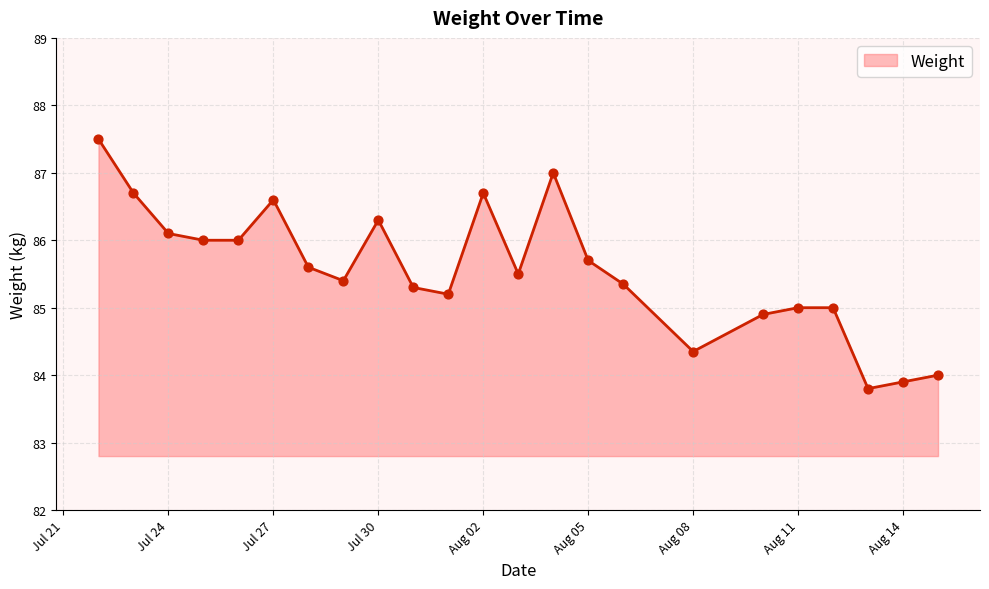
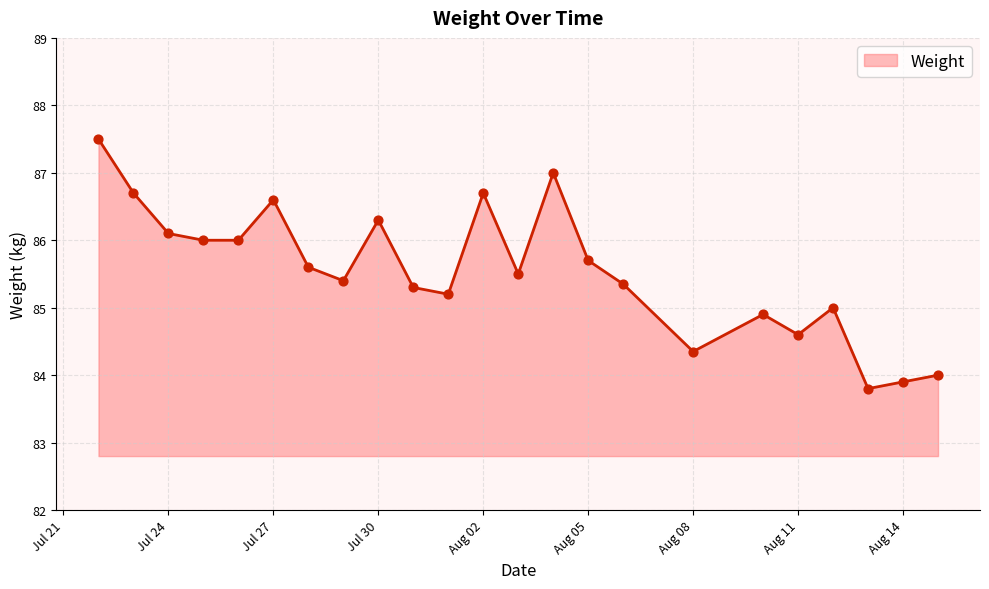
Aug 11: 85.0 -> 84.6
